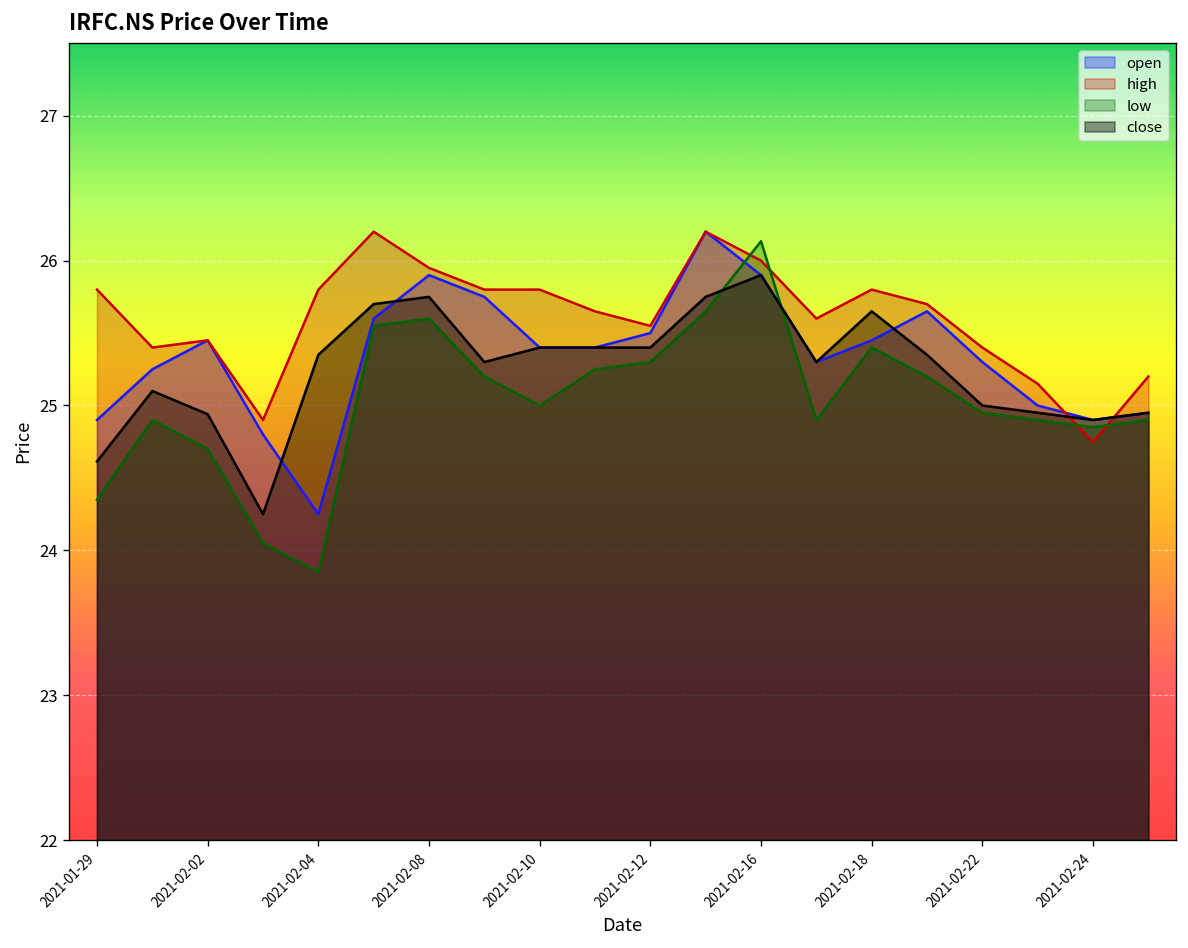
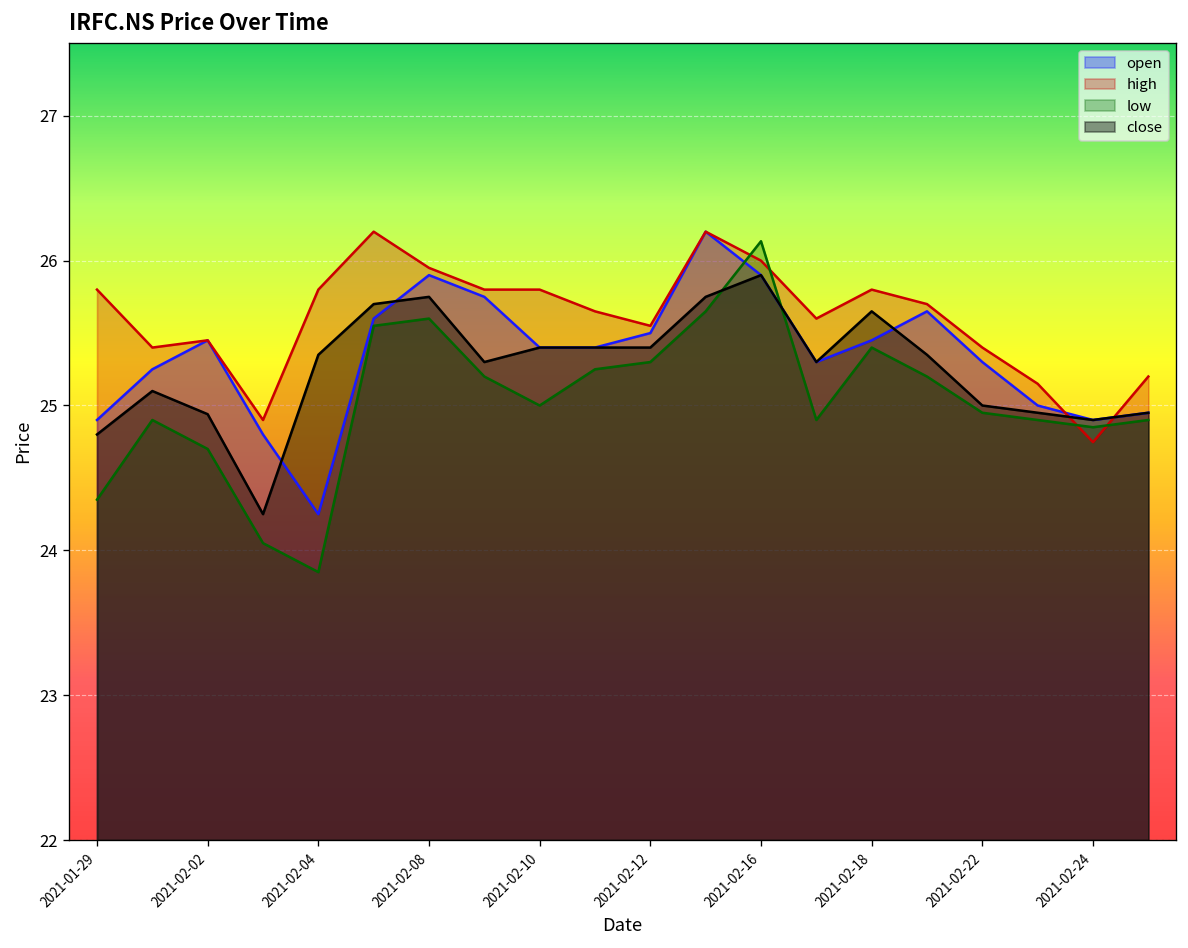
close, 2021-01-29: 24.61 -> 24.80
